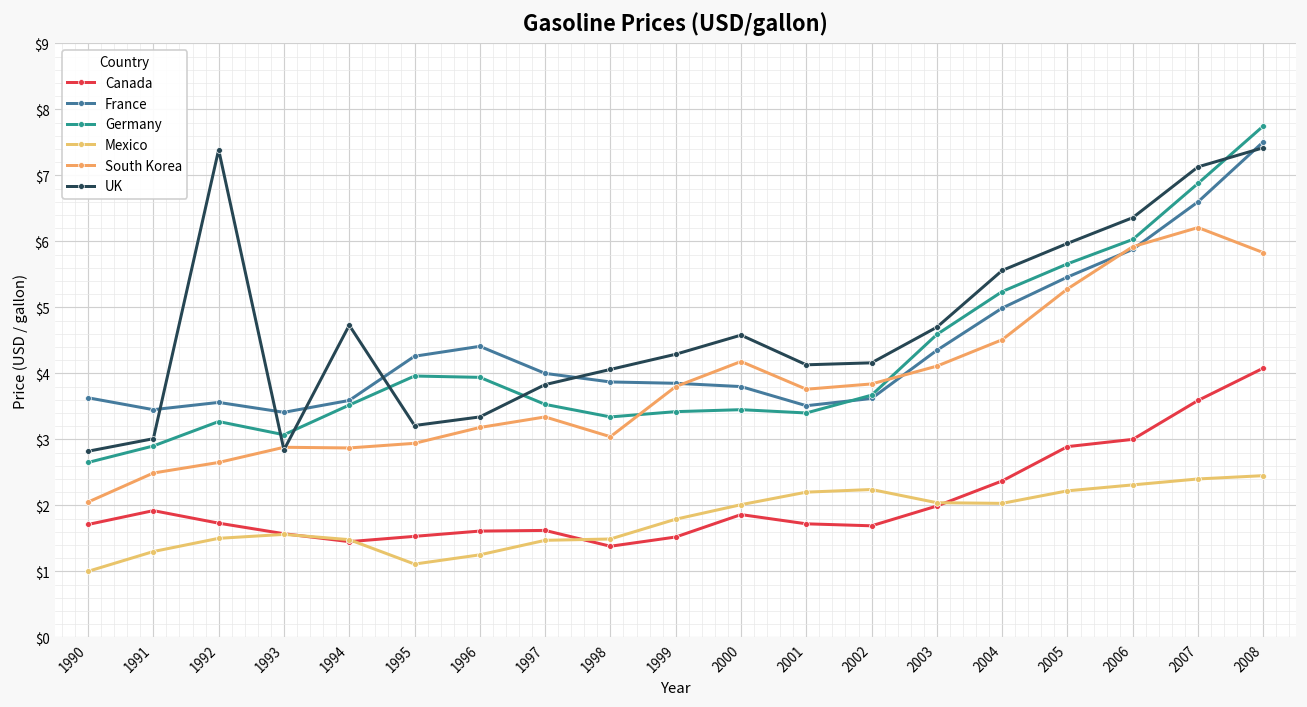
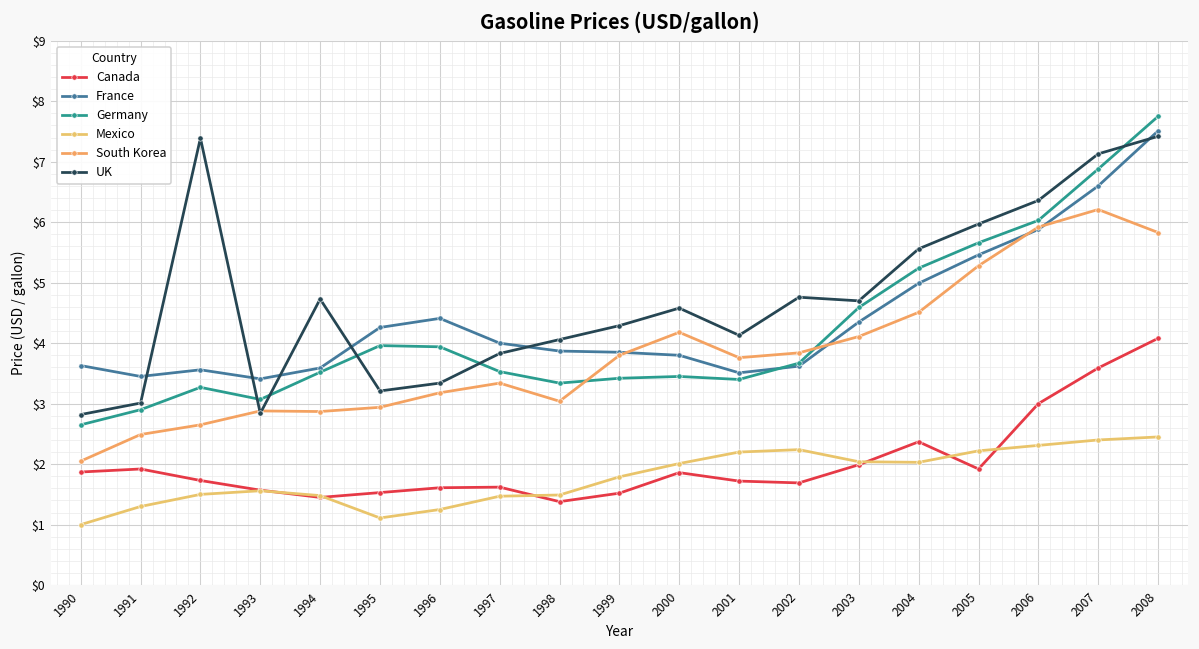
Canada, 1990: $1.7 -> $1.9
UK, 2002: $4.2 -> $4.8
Canada, 2005: $2.9 -> $1.9
